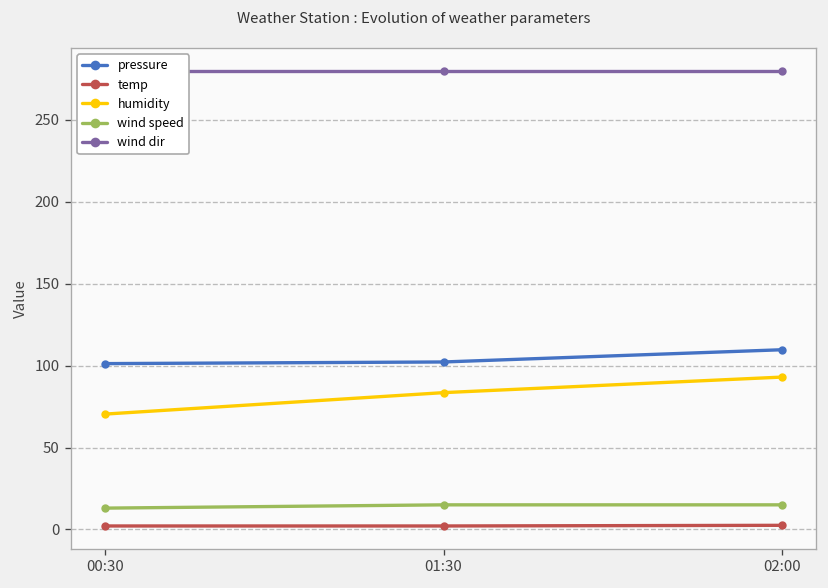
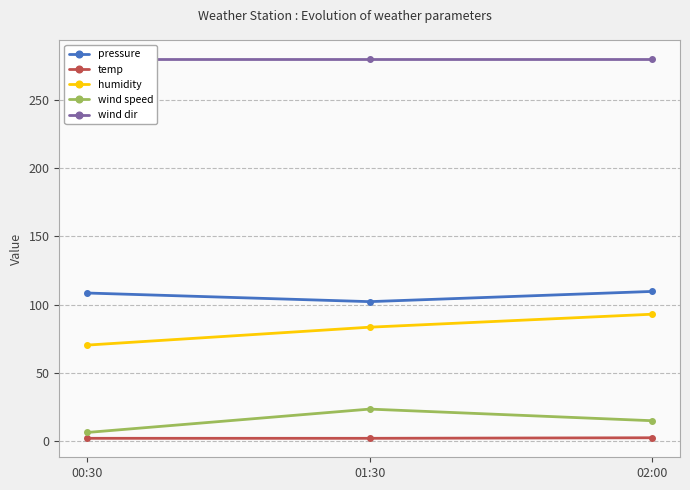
pressure, 00:30: 101 -> 109
wind speed, 00:30: 13 -> 6
wind speed, 01:30: 15 -> 24
